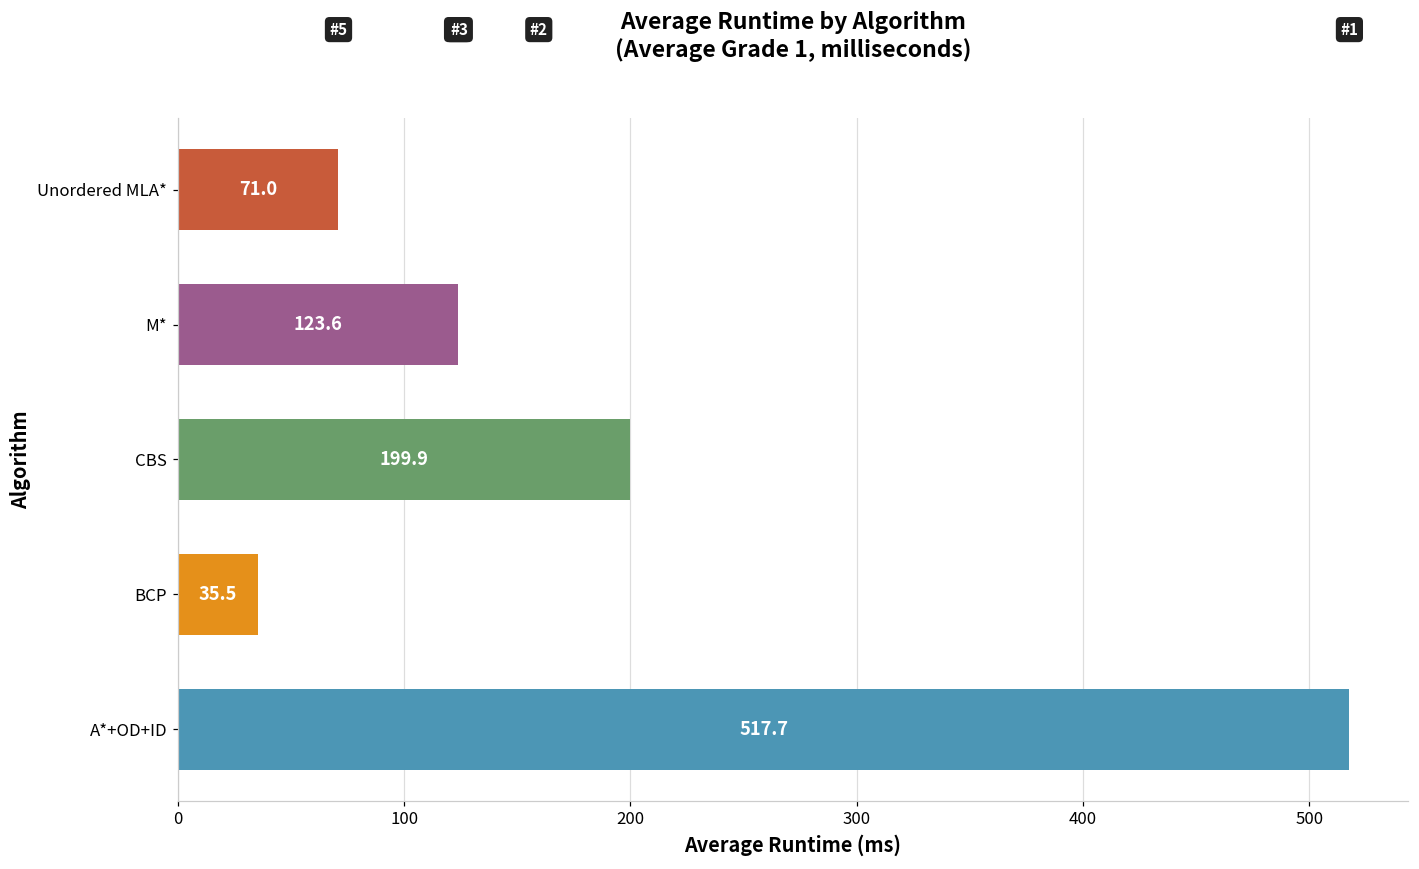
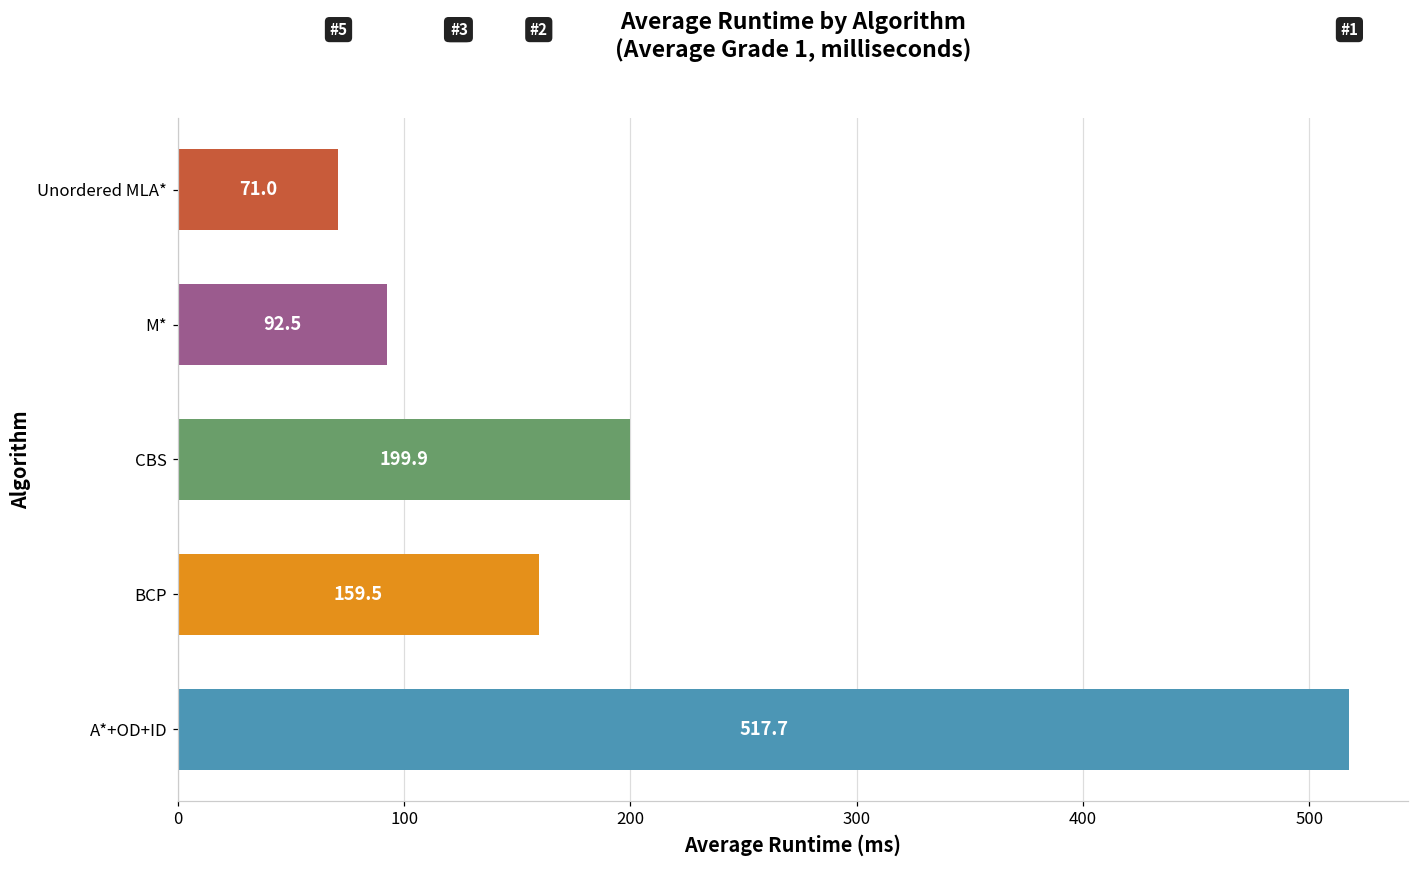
M*: 123.6 -> 92.5
BCP: 35.5 -> 159.5
